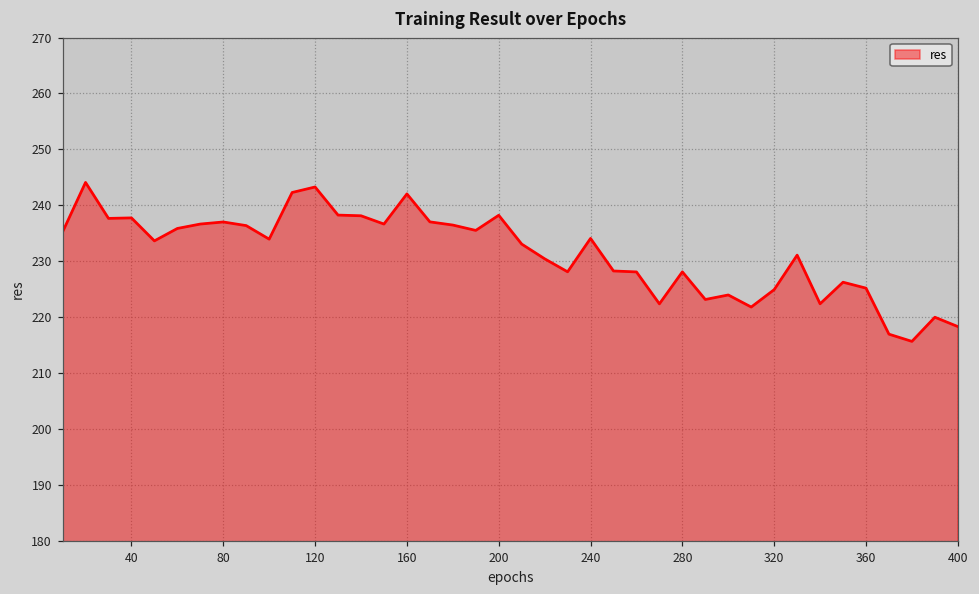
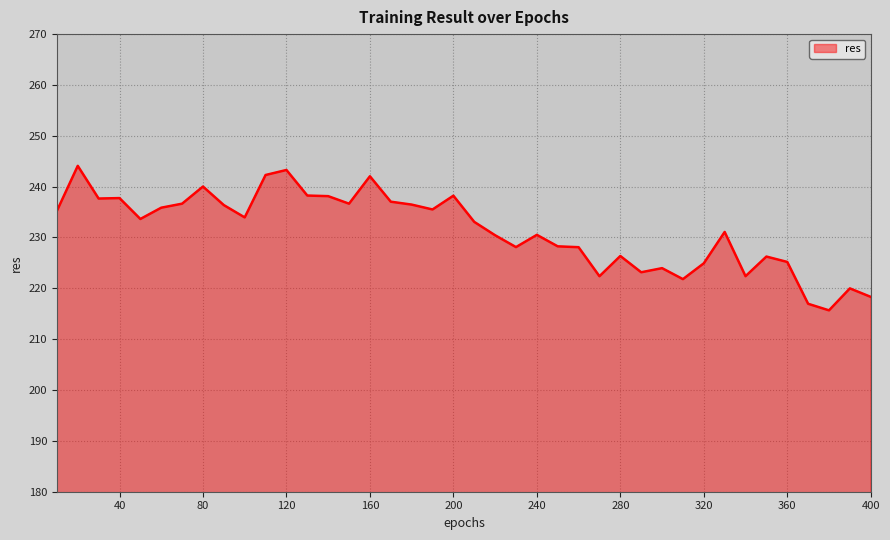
80: 237 -> 240
240: 234 -> 231
280: 228 -> 226
